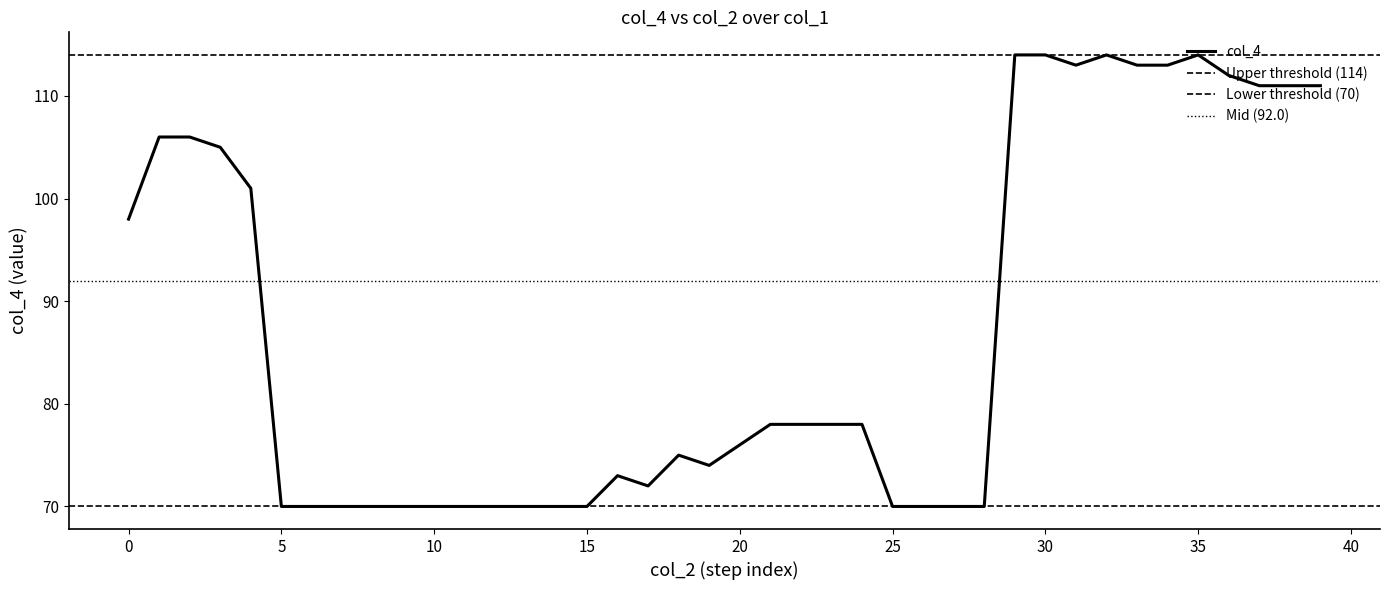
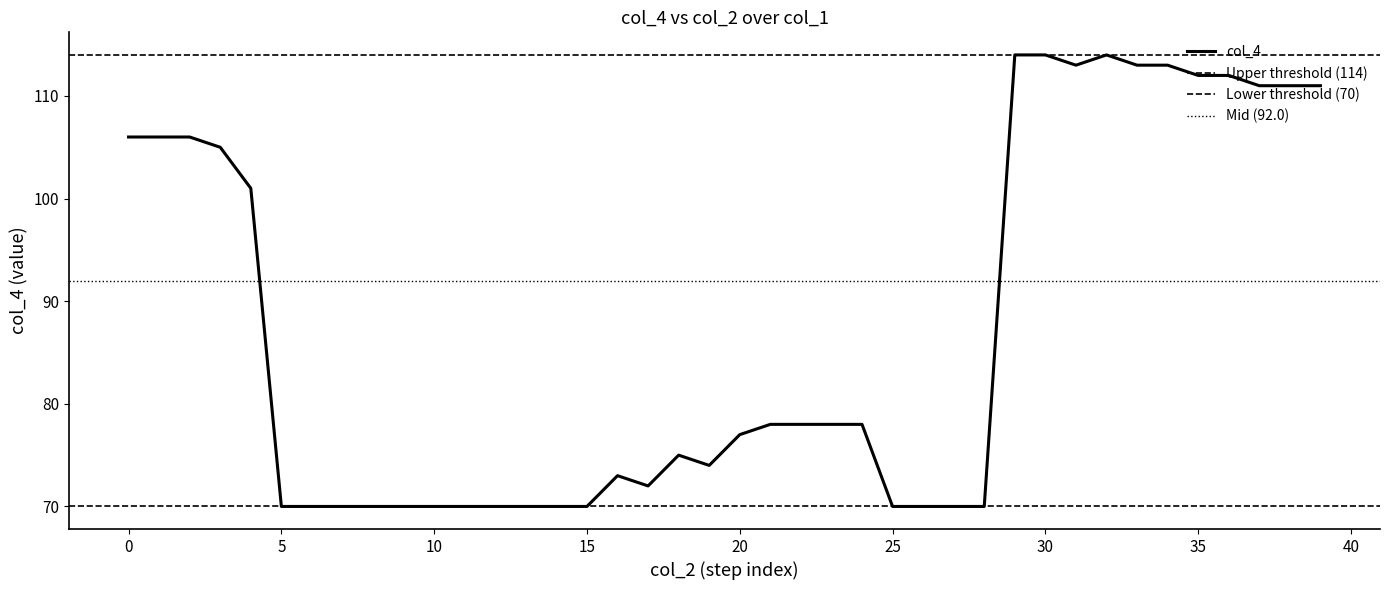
0: 98 -> 106
20: 76 -> 77
35: 114 -> 112
